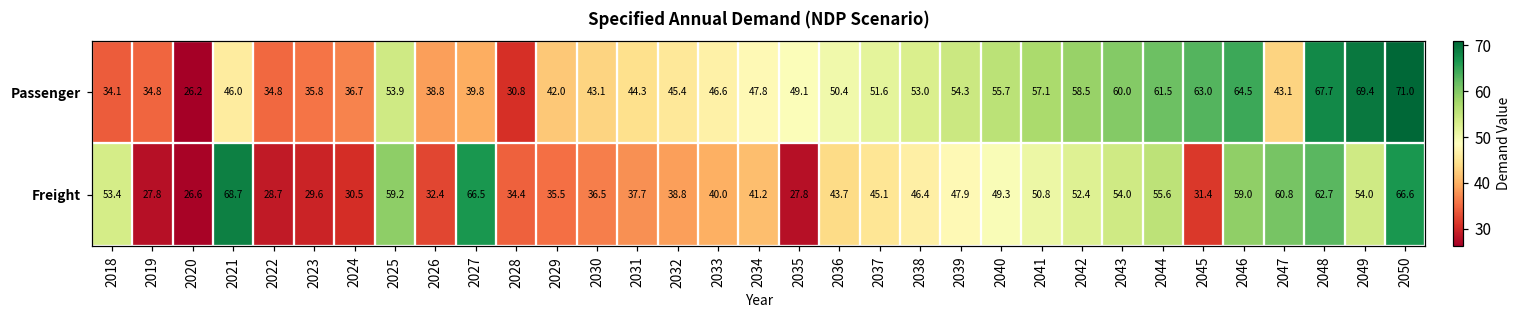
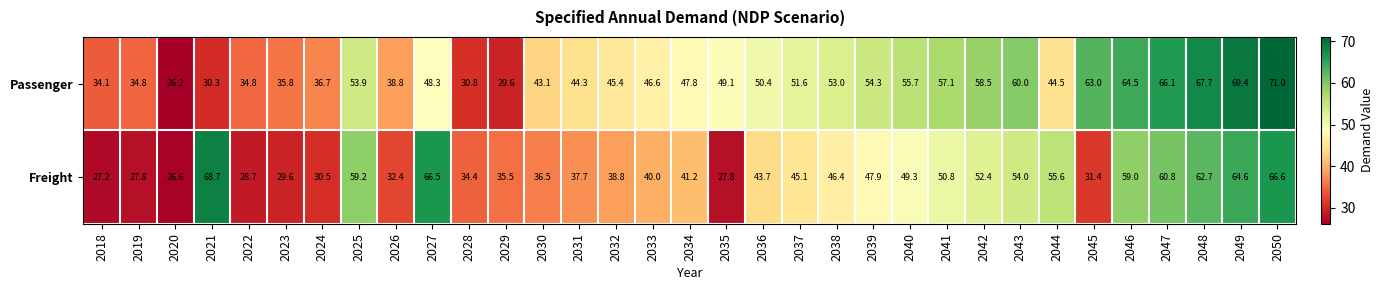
Passenger, 2021: 46.0 -> 30.3
Passenger, 2027: 39.8 -> 48.3
Passenger, 2029: 42.0 -> 29.6
Passenger, 2044: 61.5 -> 44.5
Passenger, 2047: 43.1 -> 66.1
Freight, 2018: 53.4 -> 27.2
Freight, 2049: 54.0 -> 64.6
